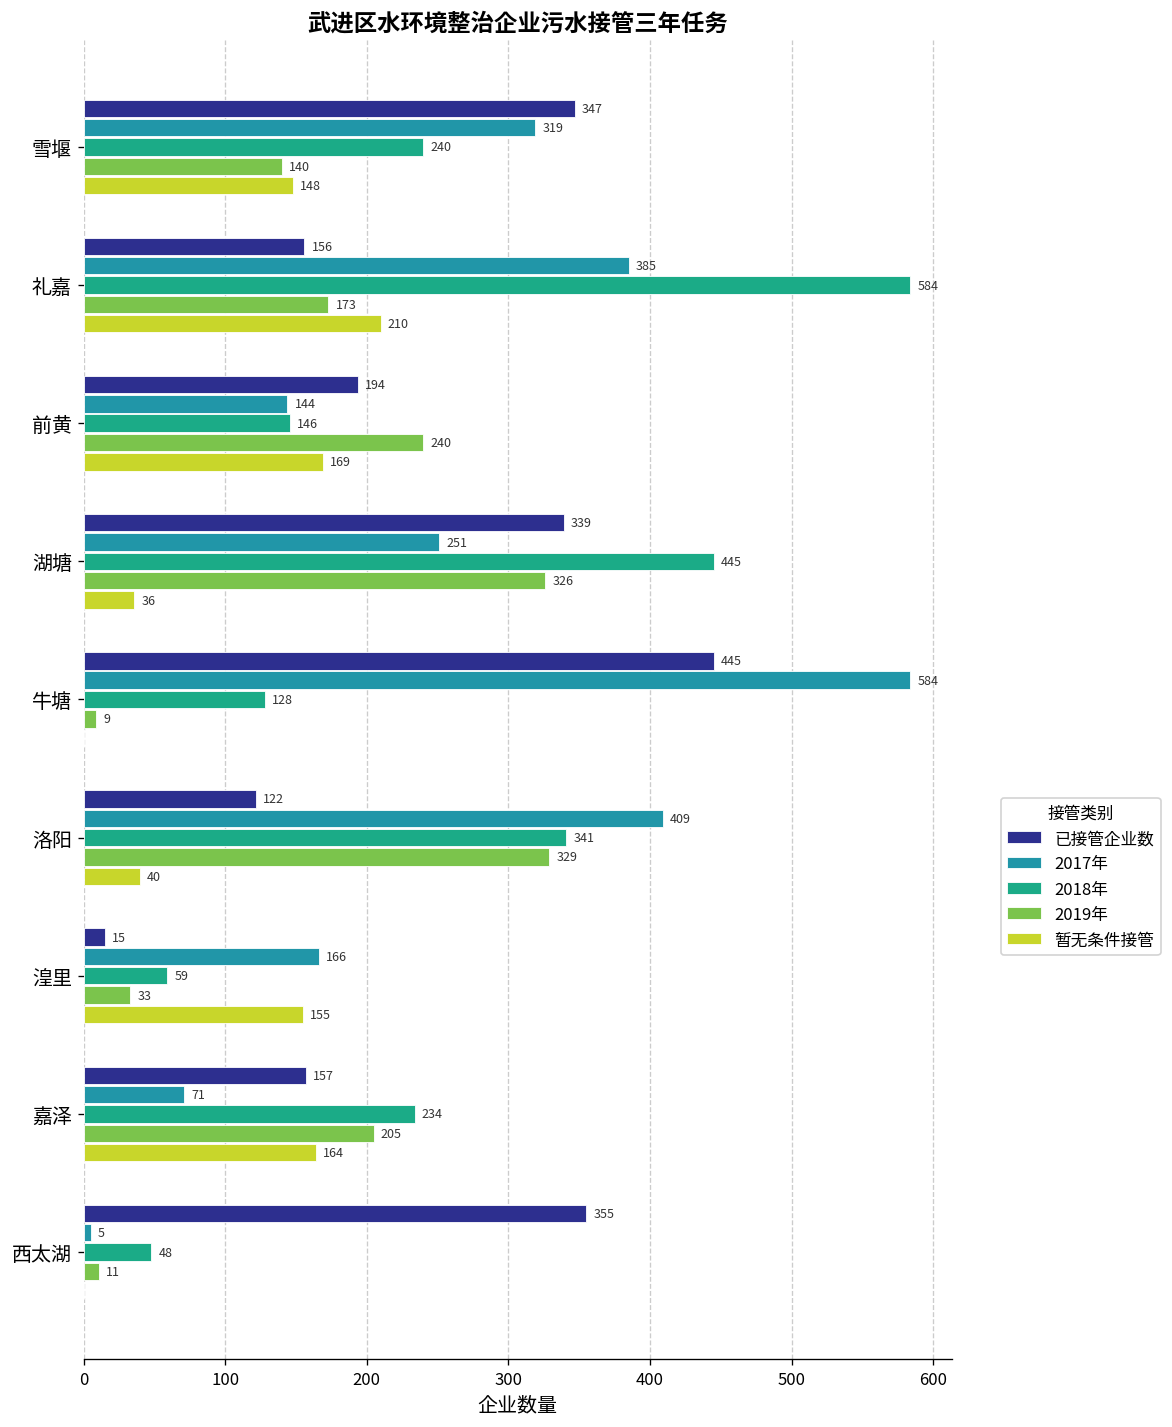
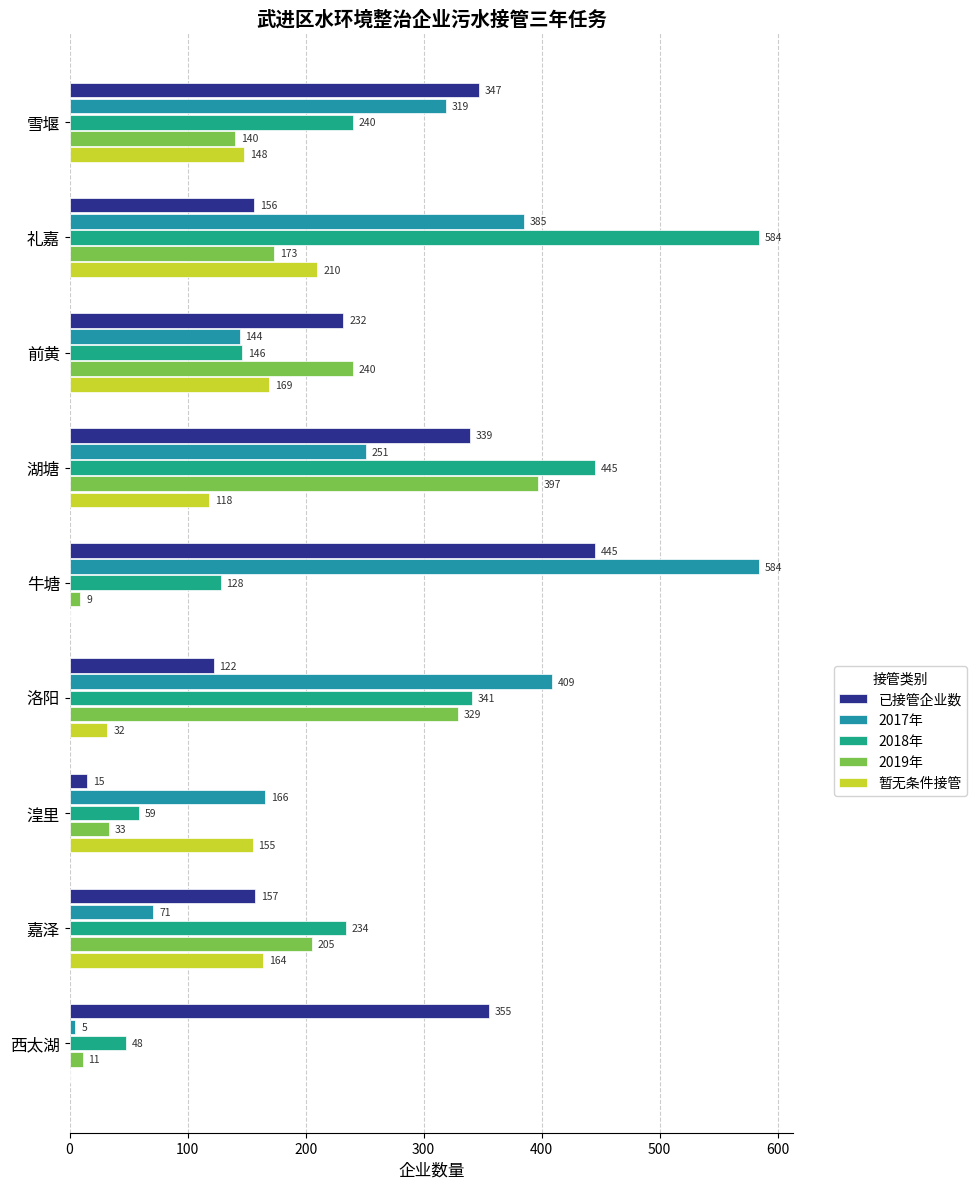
已接管企业数, 前黄: 194 -> 232
2019年, 湖塘: 326 -> 397
暂无条件接管, 湖塘: 36 -> 118
暂无条件接管, 洛阳: 40 -> 32
